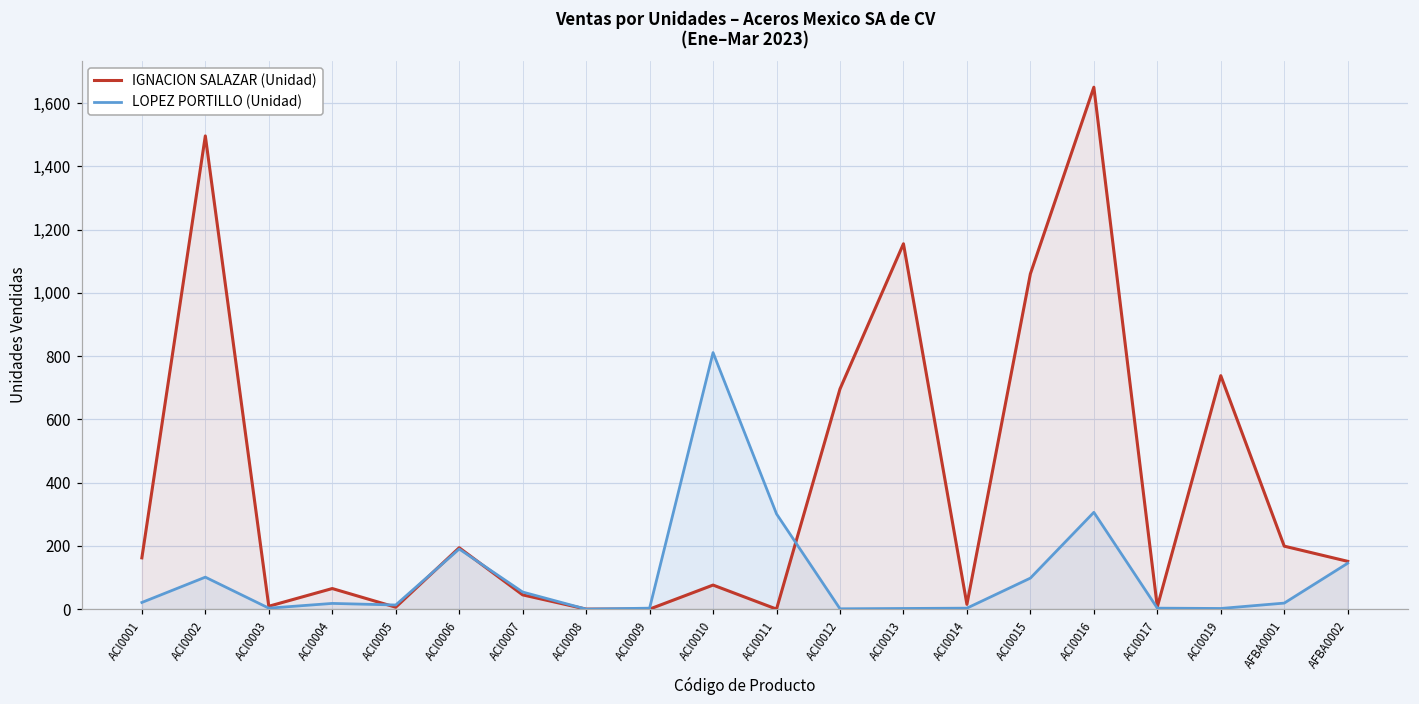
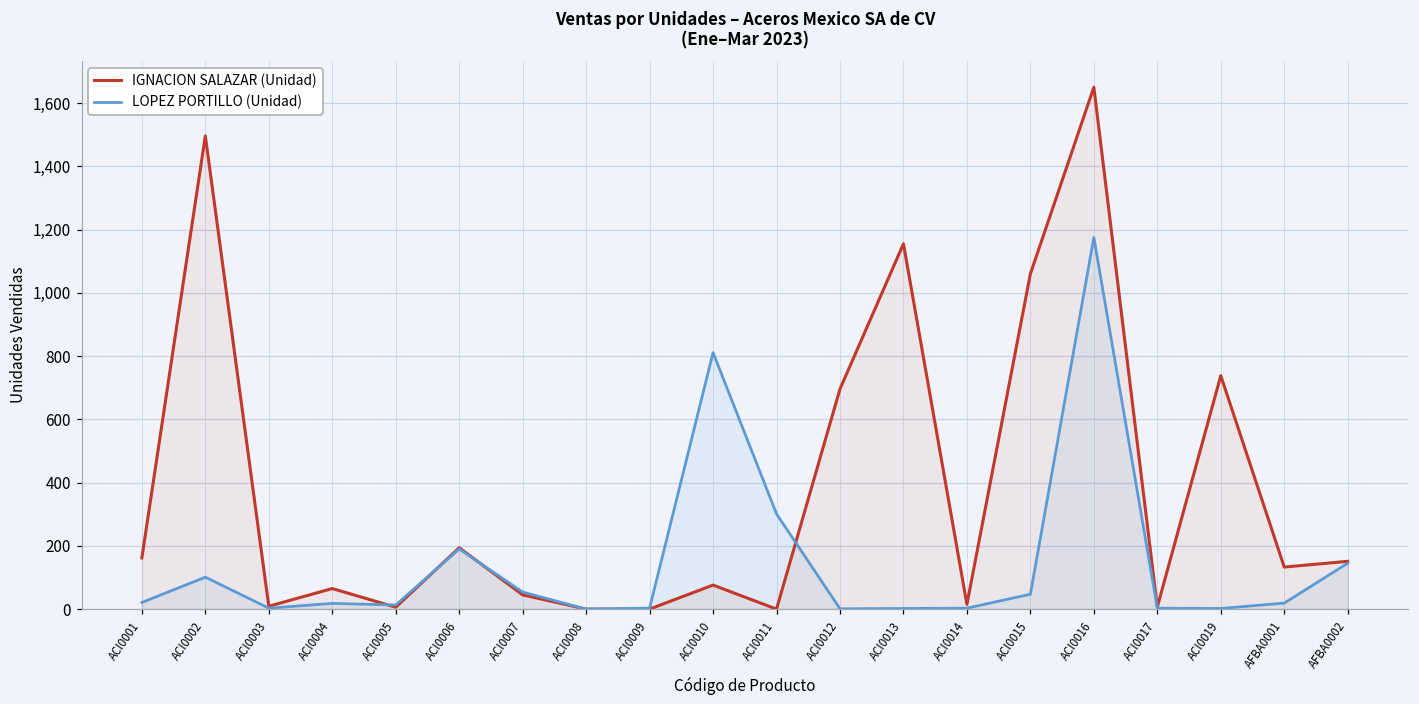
LOPEZ PORTILLO (Unidad), ACI0015: 100 -> 50
LOPEZ PORTILLO (Unidad), ACI0016: 310 -> 1,180
IGNACION SALAZAR (Unidad), AFBA0001: 200 -> 130
